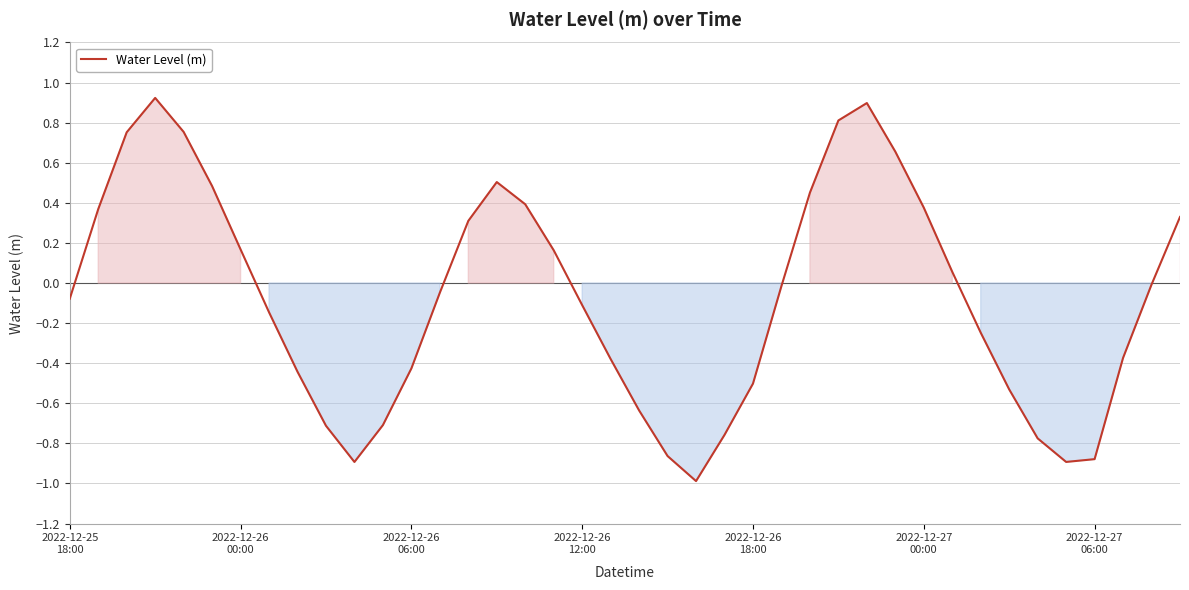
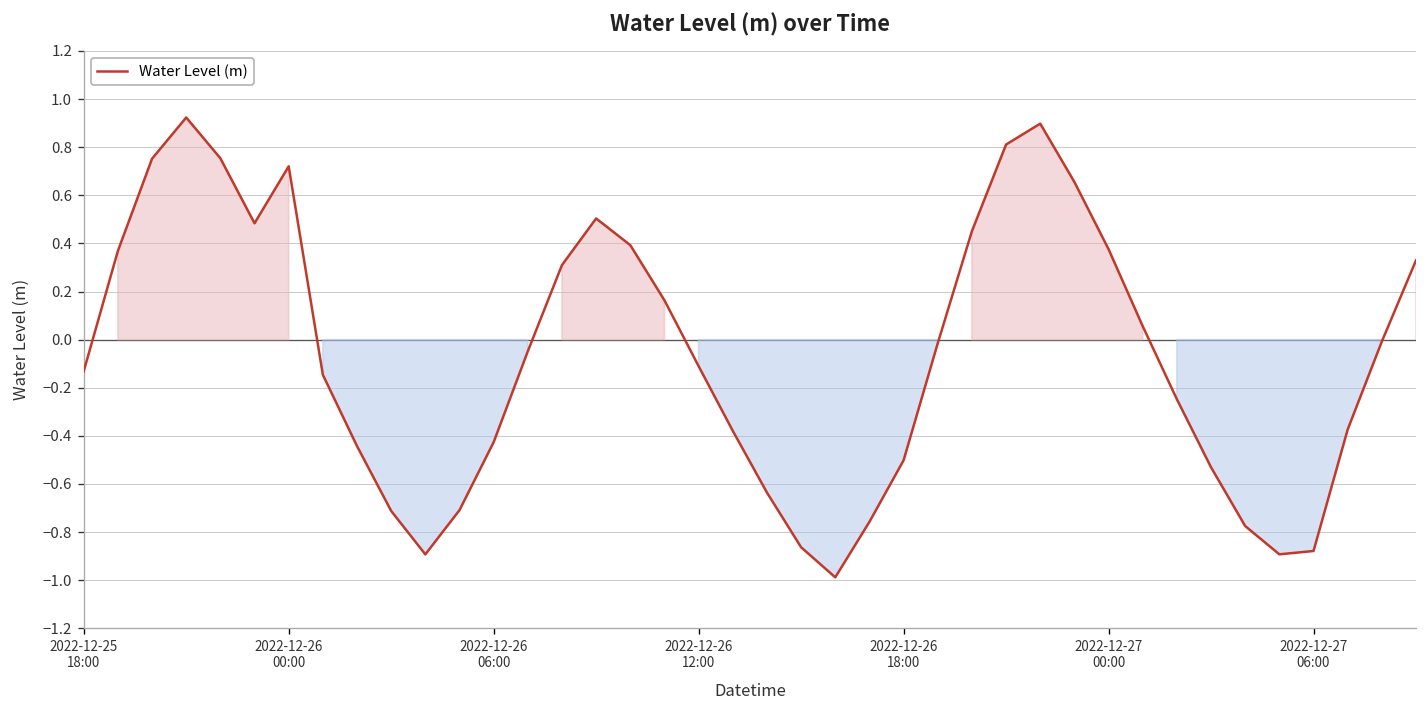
2022-12-25 18:00: -0.08 -> -0.13
2022-12-26 00:00: 0.17 -> 0.72
